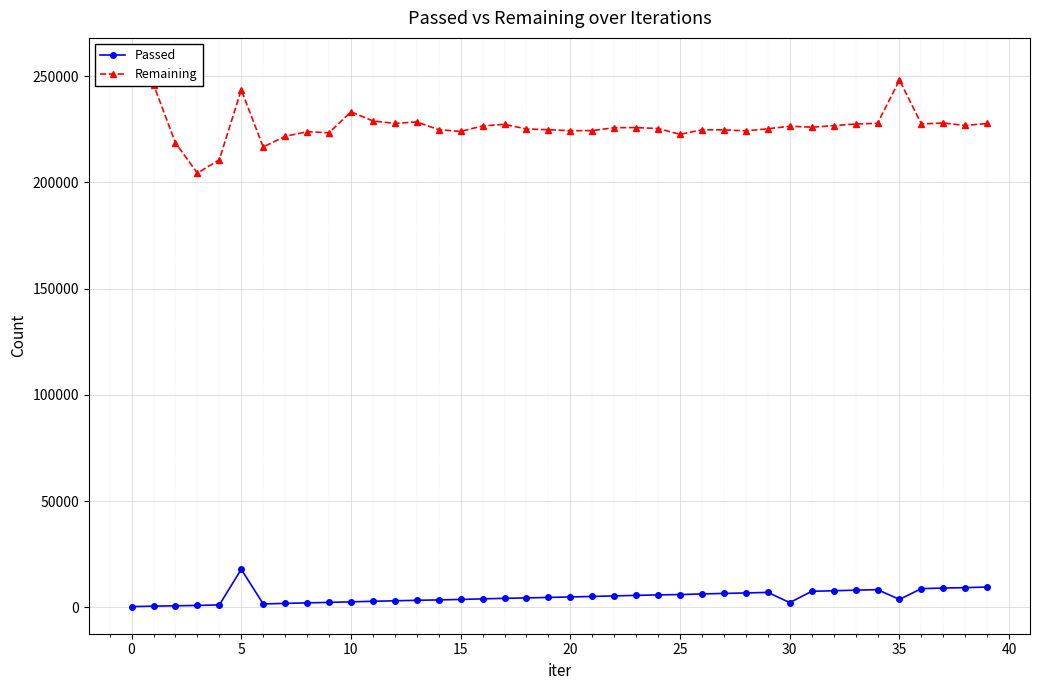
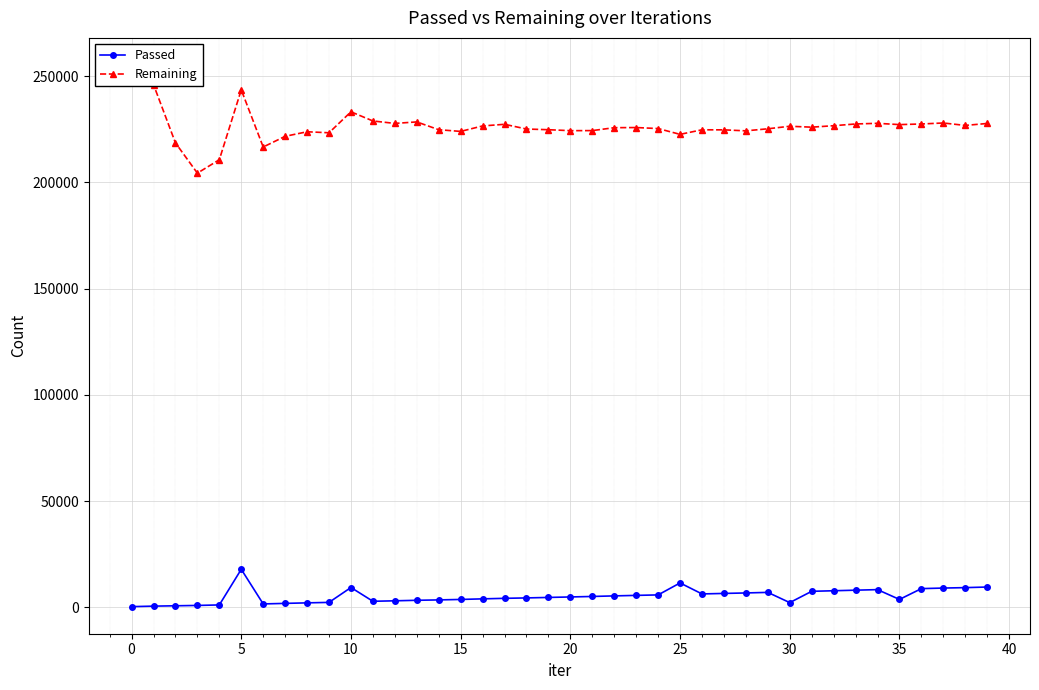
Passed, 10: 3000 -> 9000
Passed, 25: 6000 -> 11000
Remaining, 35: 248000 -> 227000
